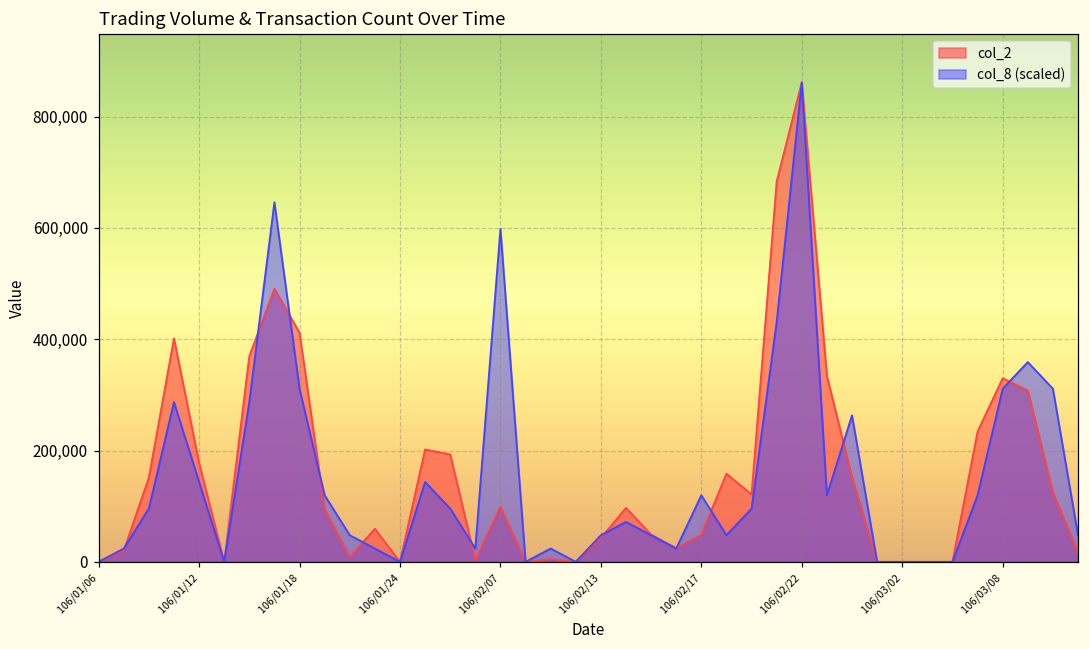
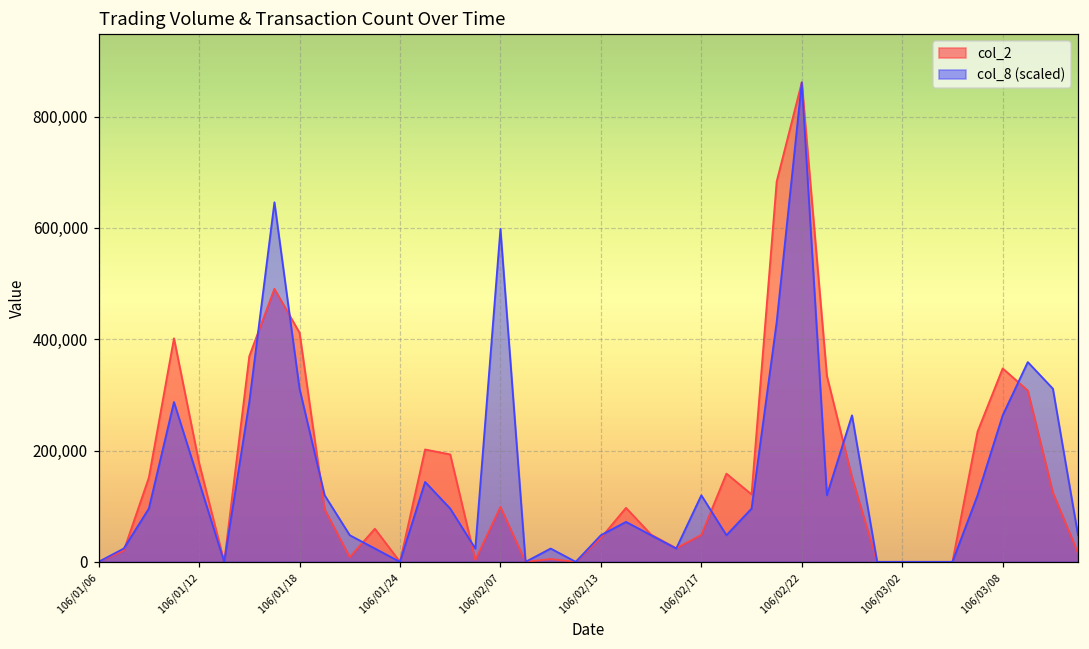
col_2, 106/03/08: 330,000 -> 350,000
col_8 (scaled), 106/03/08: 310,000 -> 260,000
